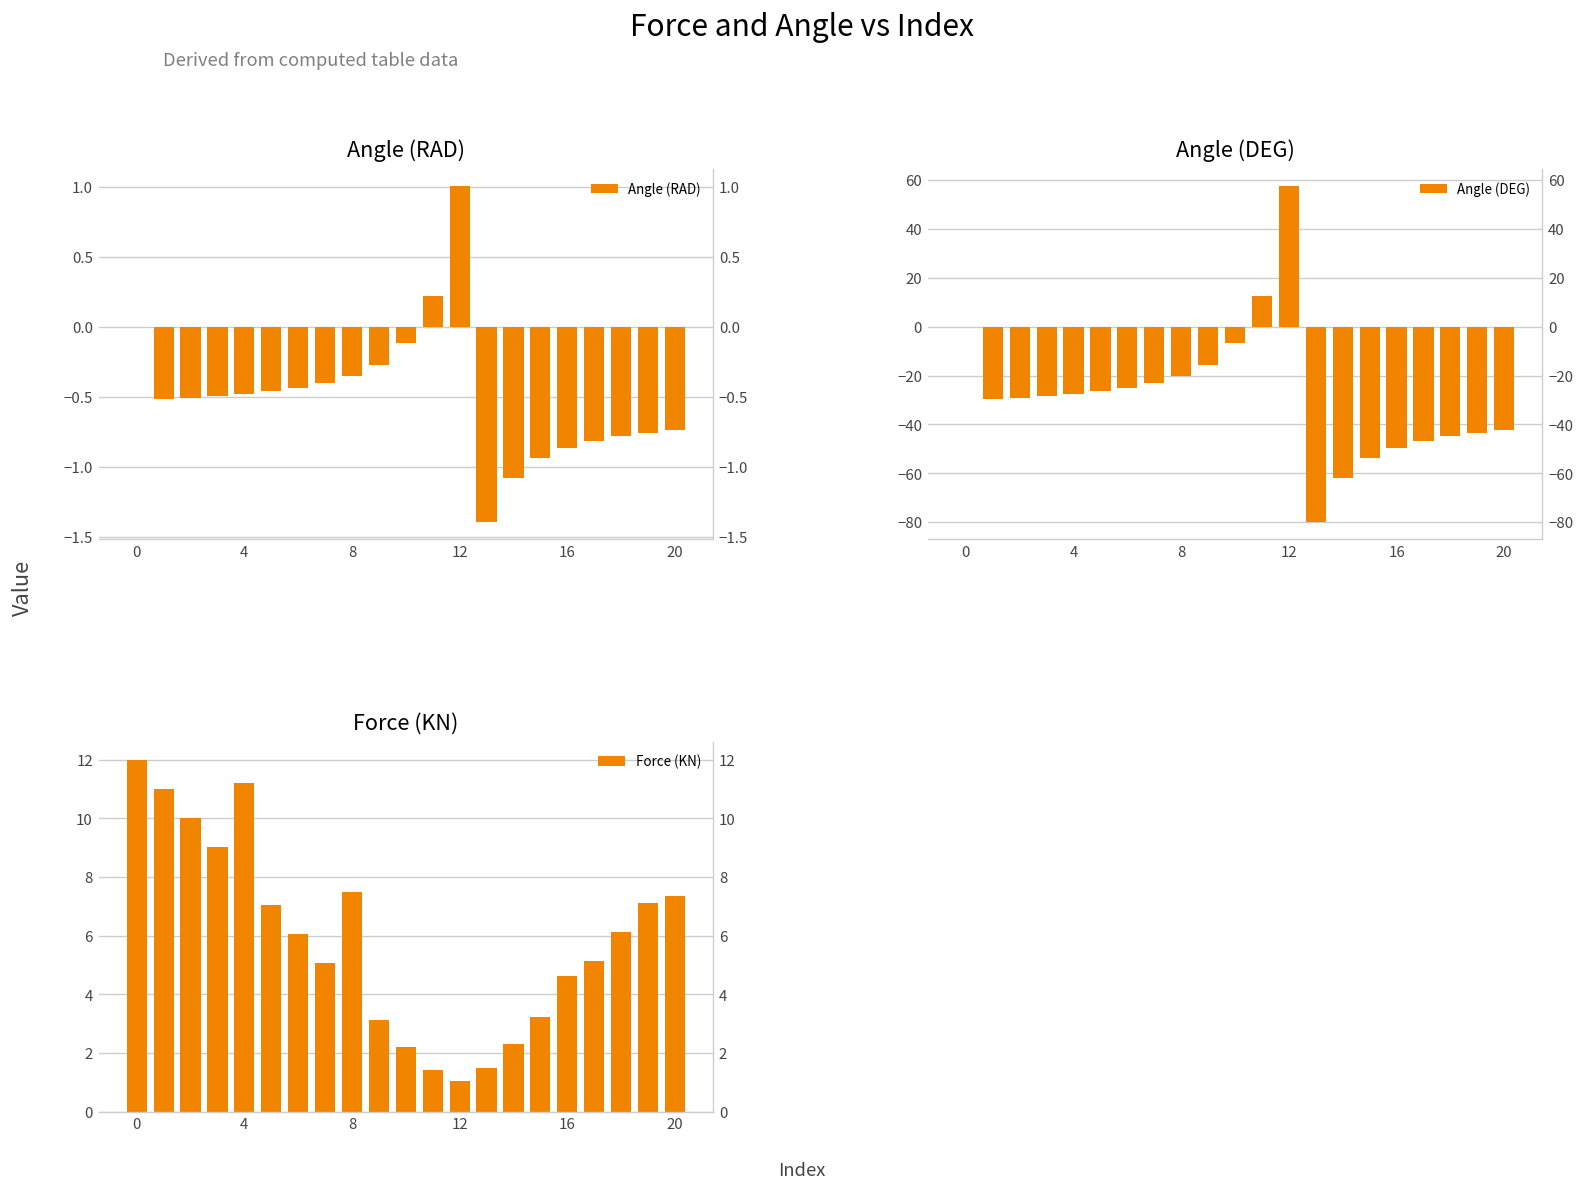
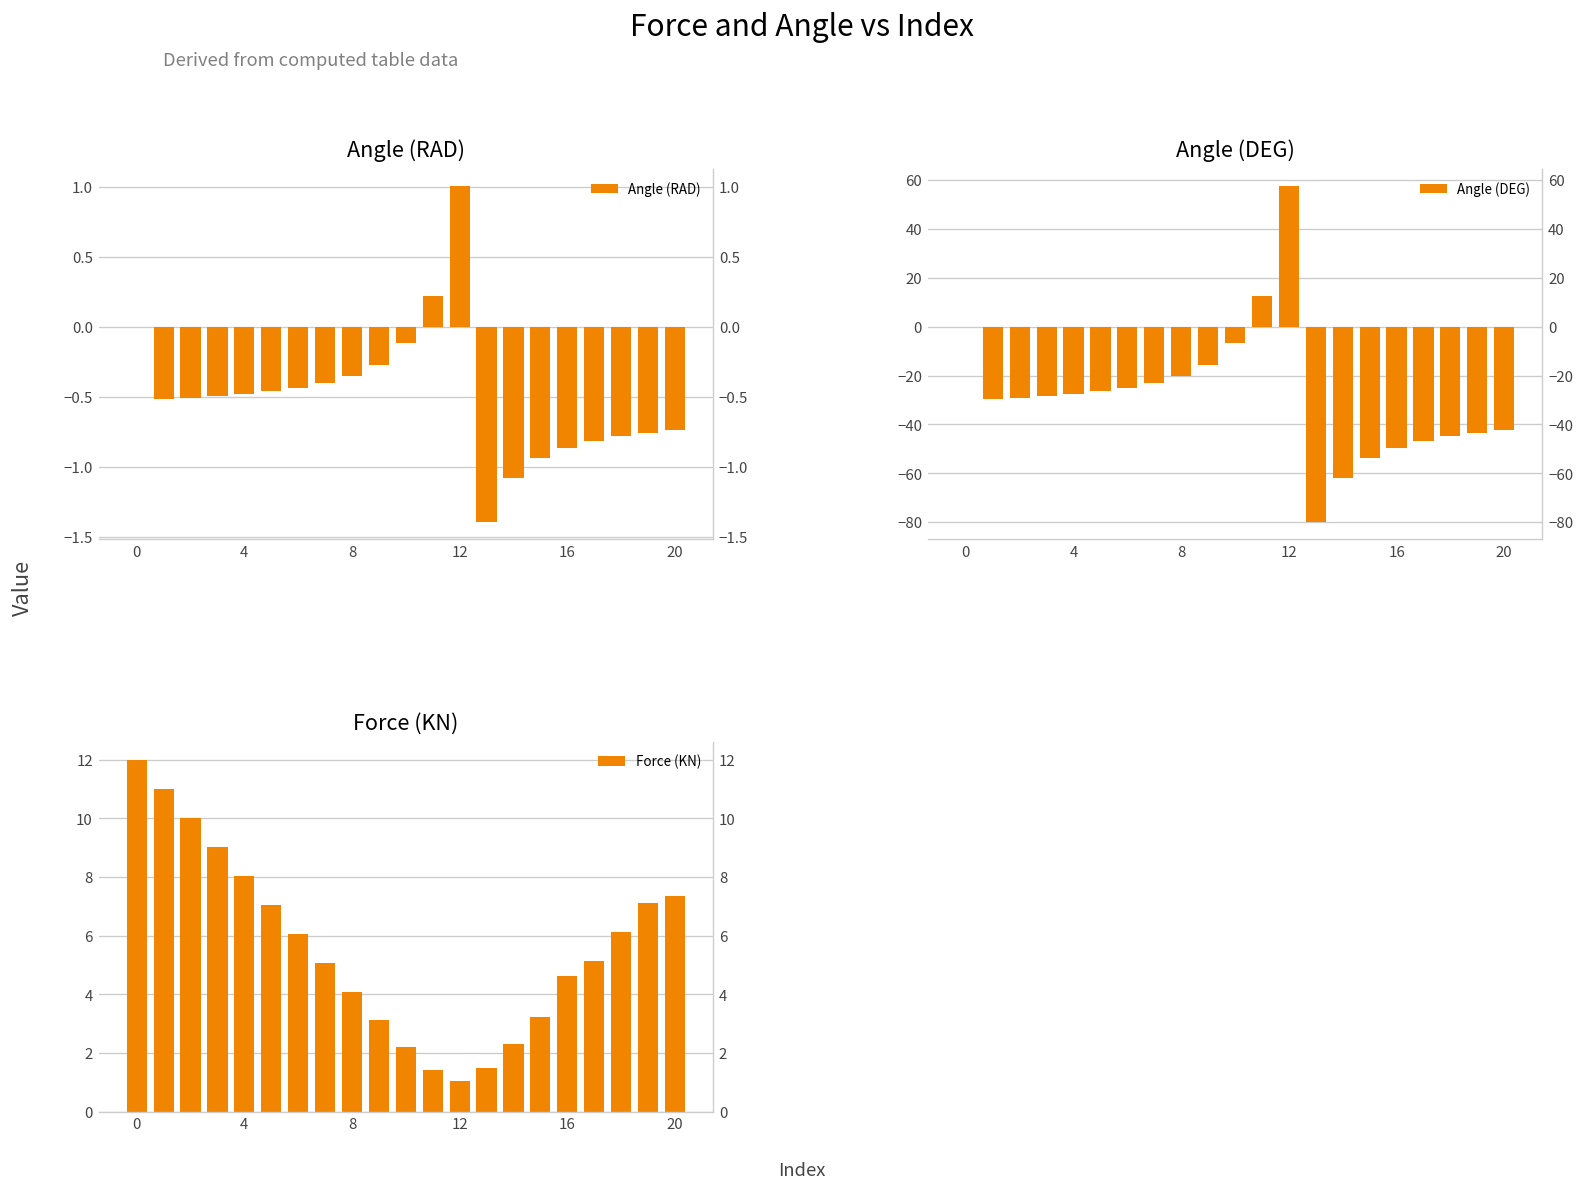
Force (KN), 4: 11.2 -> 8.0
Force (KN), 8: 7.5 -> 4.1
